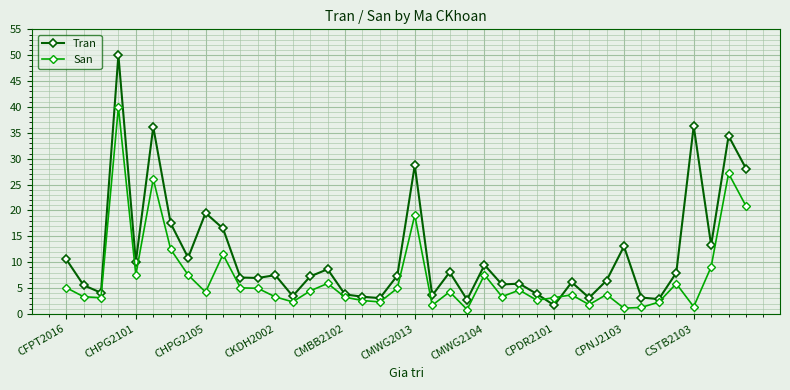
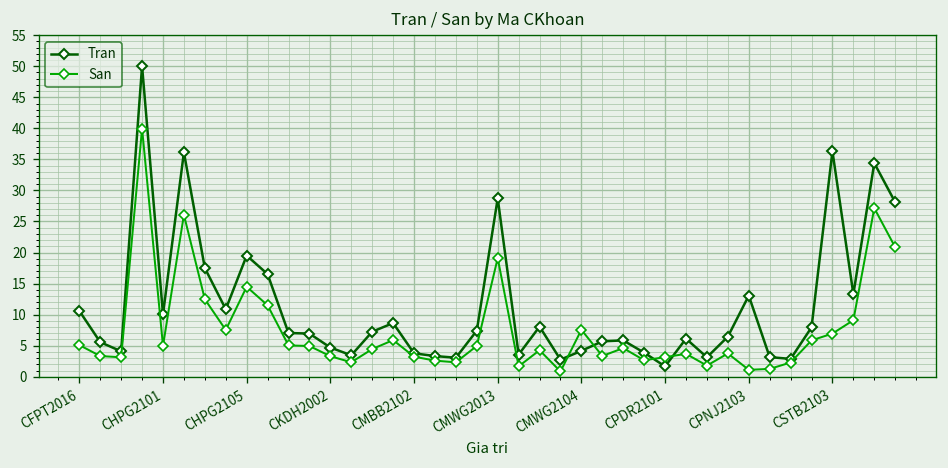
San, CHPG2101: 8 -> 5
San, CHPG2105: 4 -> 14
Tran, CKDH2002: 8 -> 5
Tran, CMWG2104: 9 -> 4
San, CSTB2103: 1 -> 7
